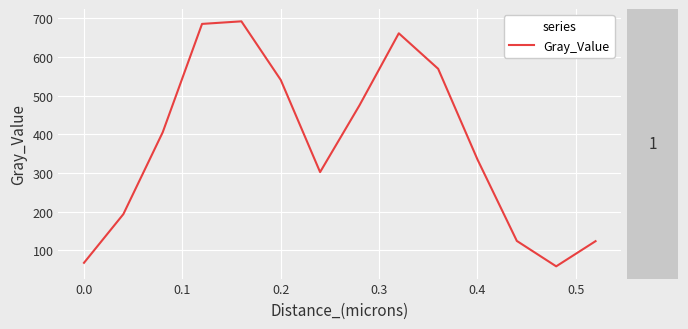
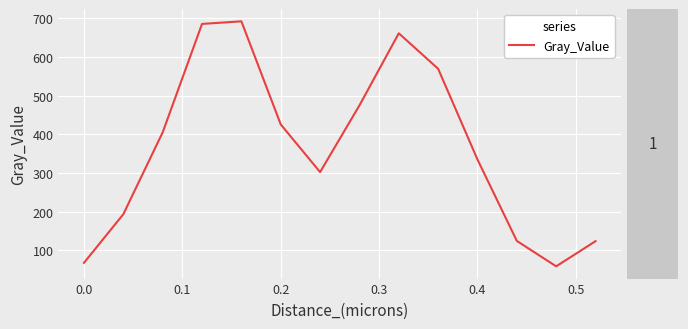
0.2: 540 -> 430
